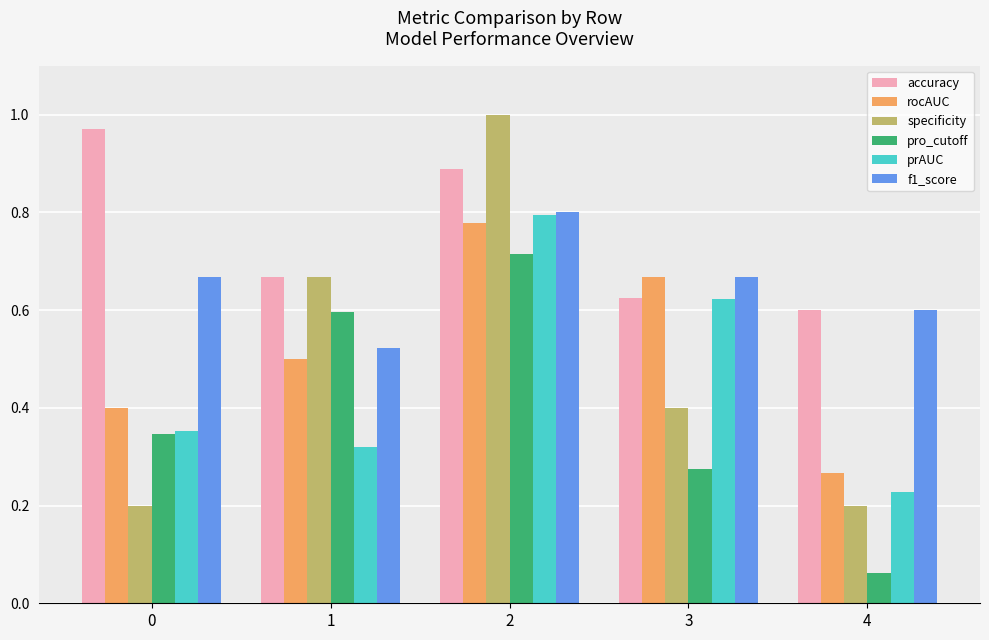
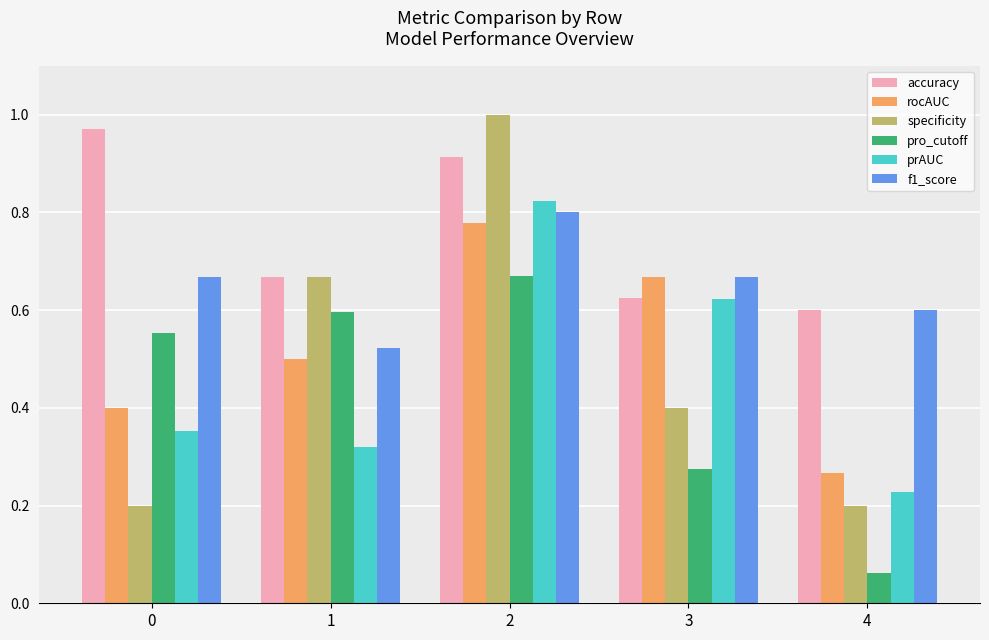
pro_cutoff, 0: 0.35 -> 0.55
accuracy, 2: 0.89 -> 0.91
pro_cutoff, 2: 0.71 -> 0.67
prAUC, 2: 0.79 -> 0.82
